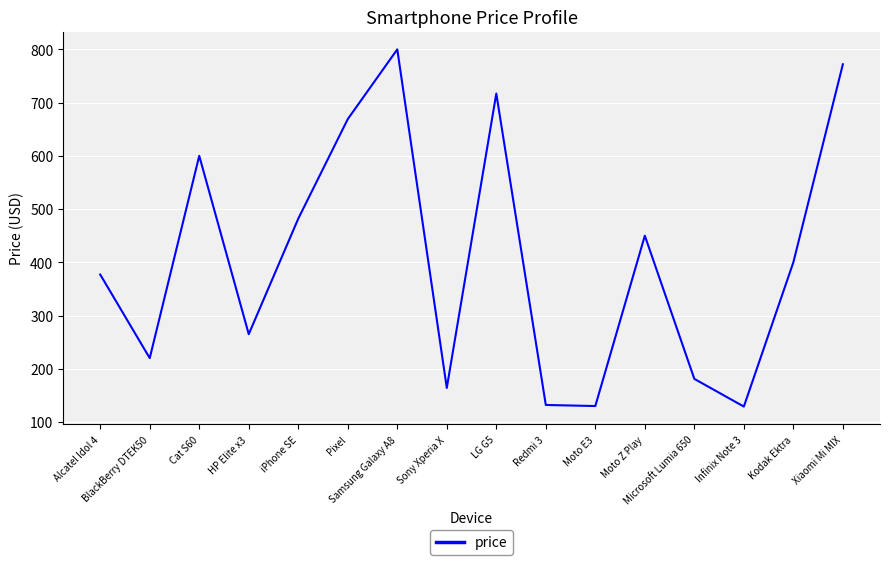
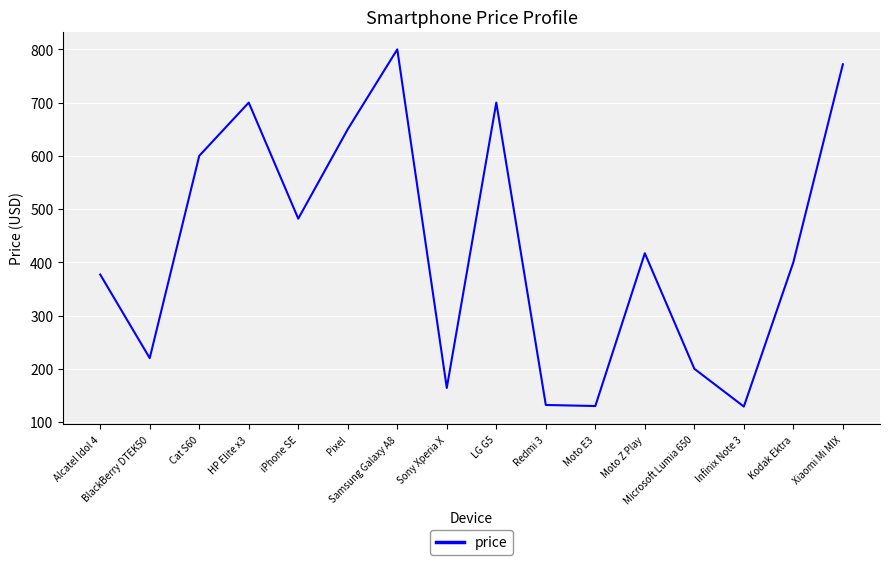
HP Elite x3: 270 -> 700
Pixel: 670 -> 650
LG G5: 720 -> 700
Moto Z Play: 450 -> 420
Microsoft Lumia 650: 180 -> 200
